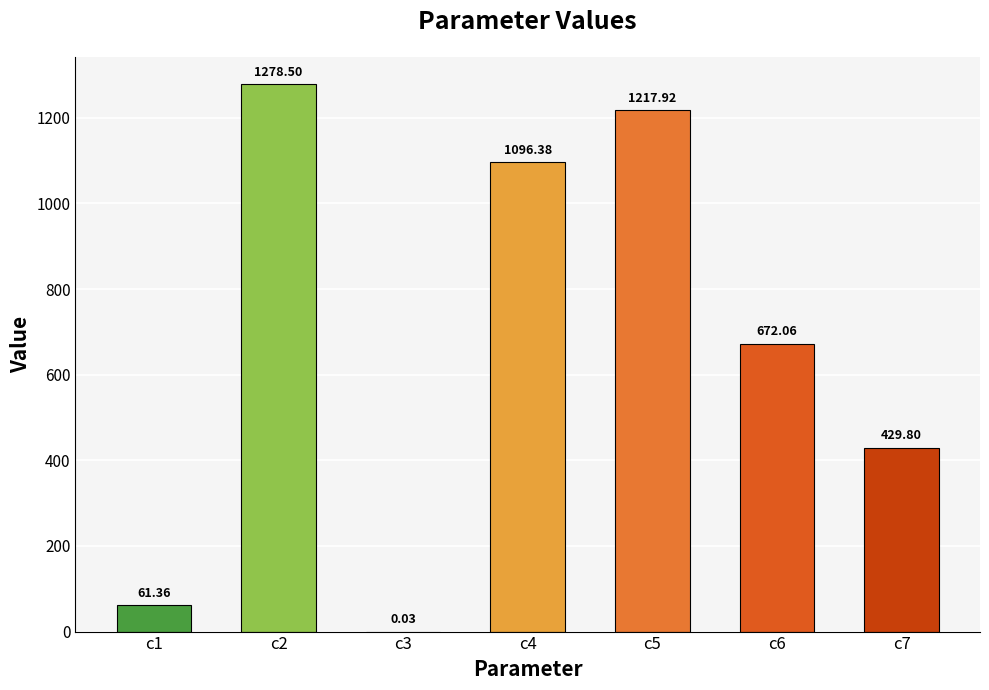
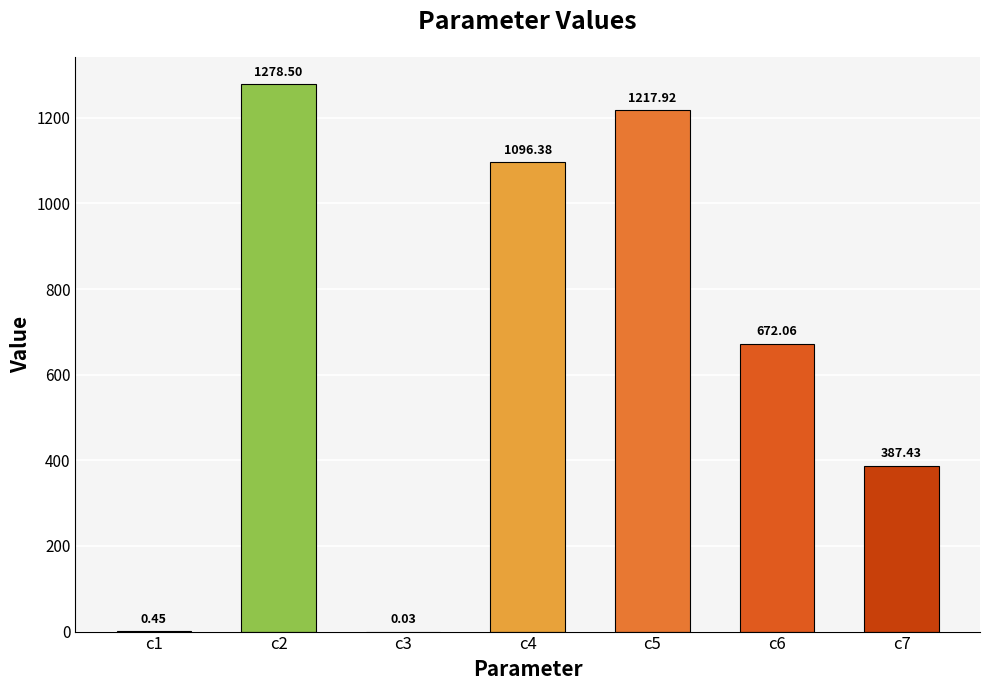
c1: 61.36 -> 0.45
c7: 429.80 -> 387.43
